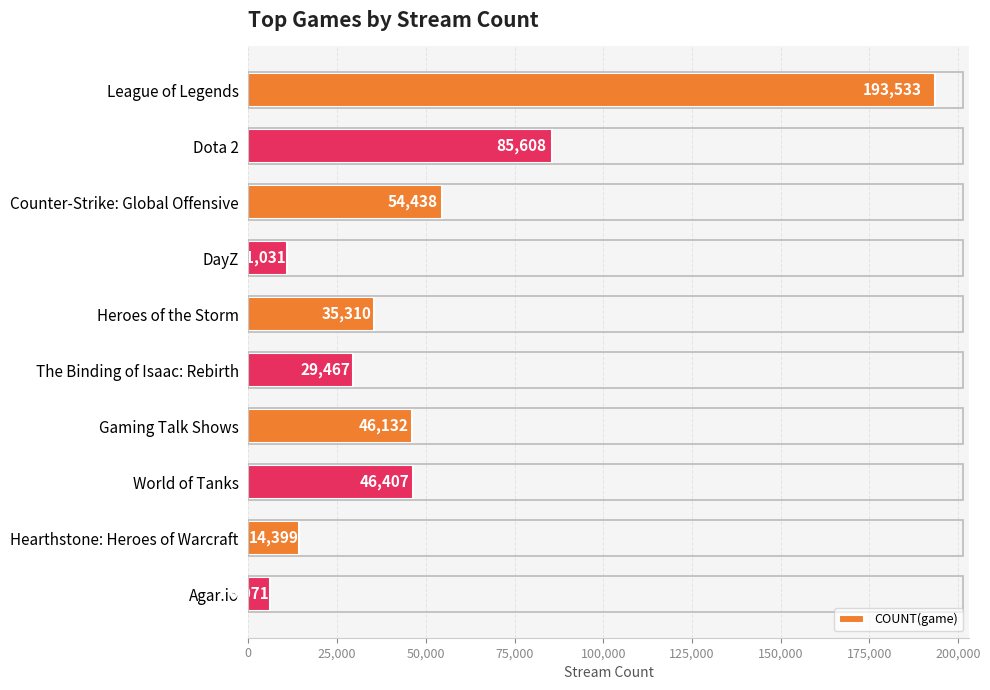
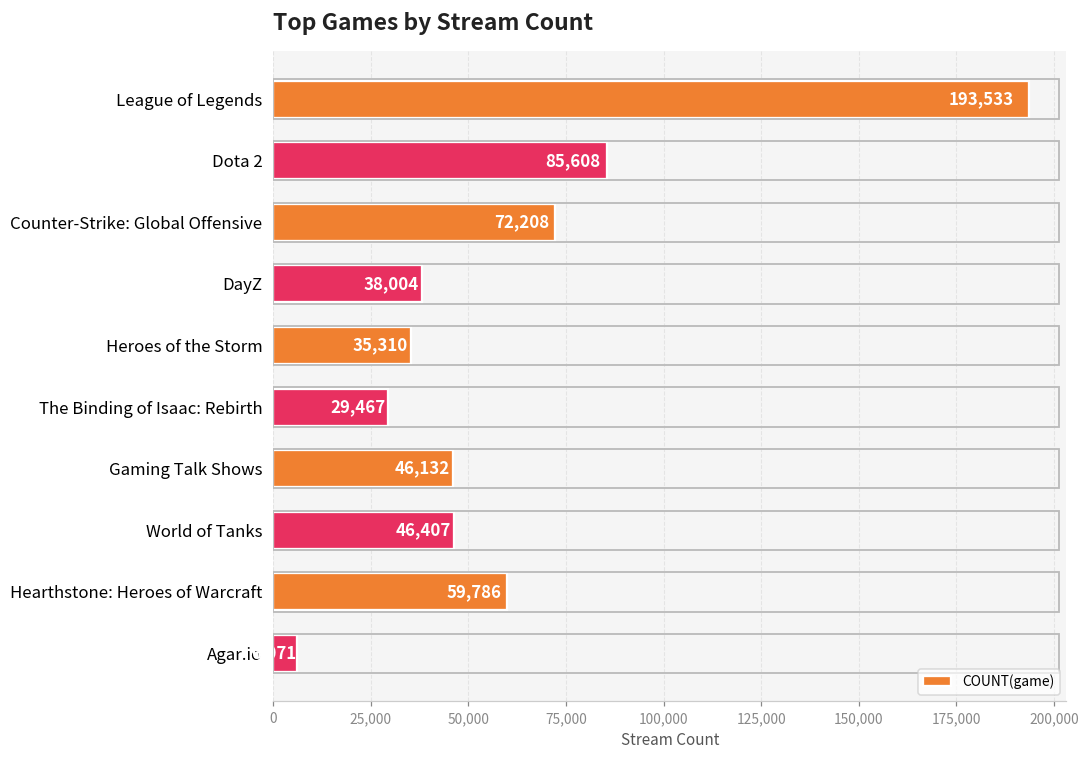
Counter-Strike: Global Offensive: 54,438 -> 72,208
DayZ: 11,031 -> 38,004
Hearthstone: Heroes of Warcraft: 14,399 -> 59,786
